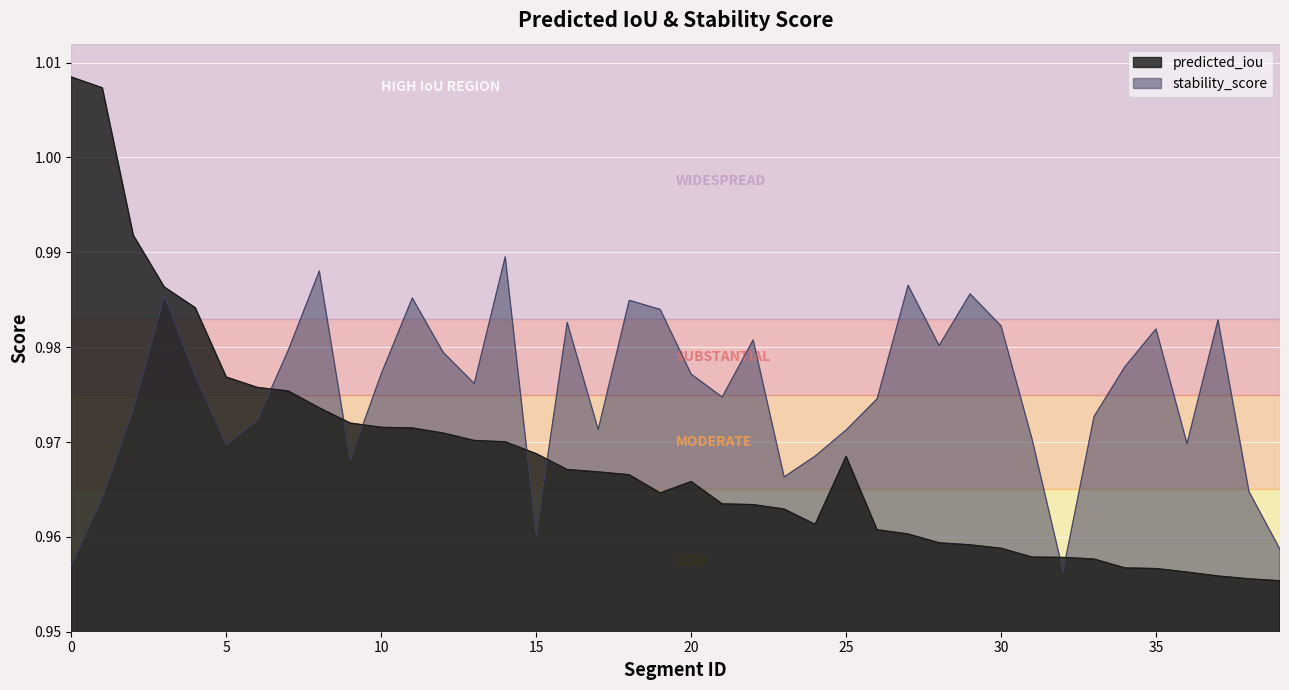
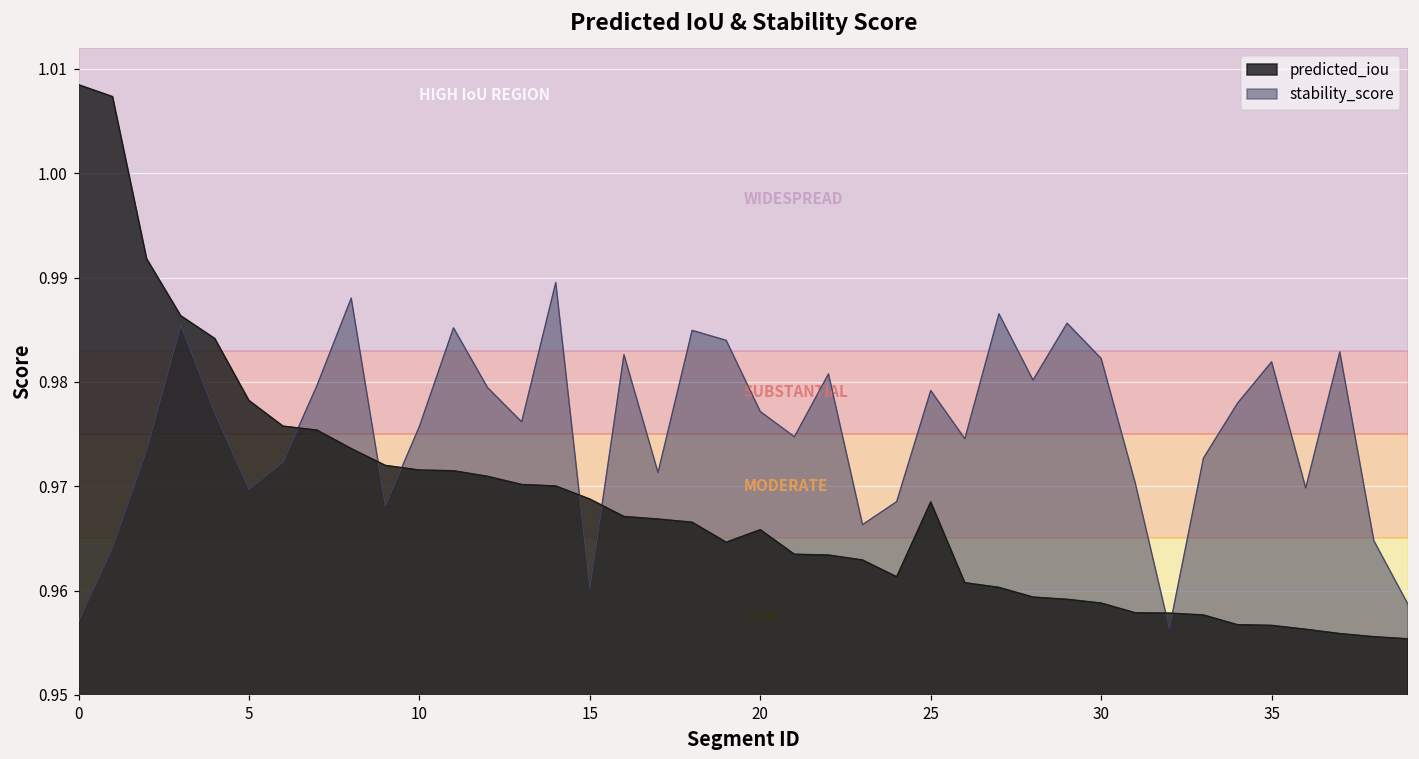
predicted_iou, 5: 0.977 -> 0.978
stability_score, 10: 0.977 -> 0.976
stability_score, 25: 0.971 -> 0.979
